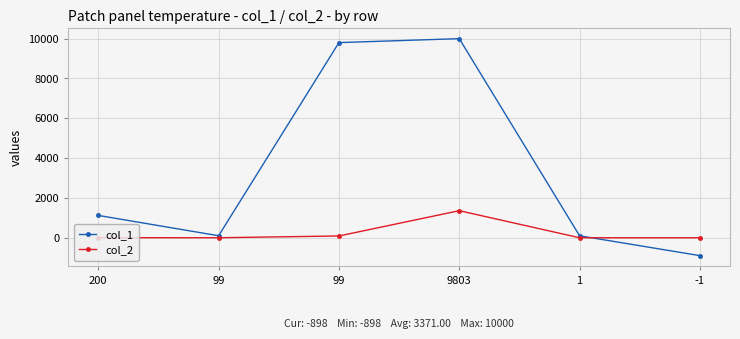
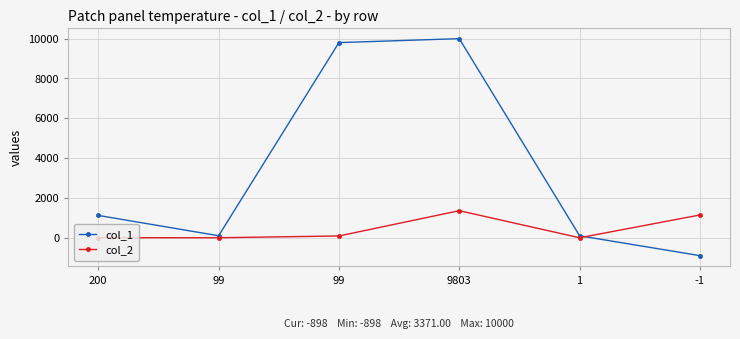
col_2, -1: 0 -> 1100
